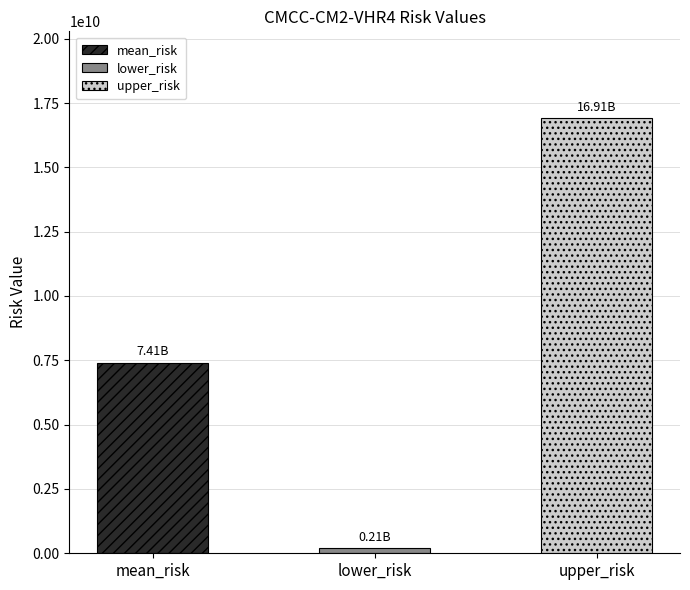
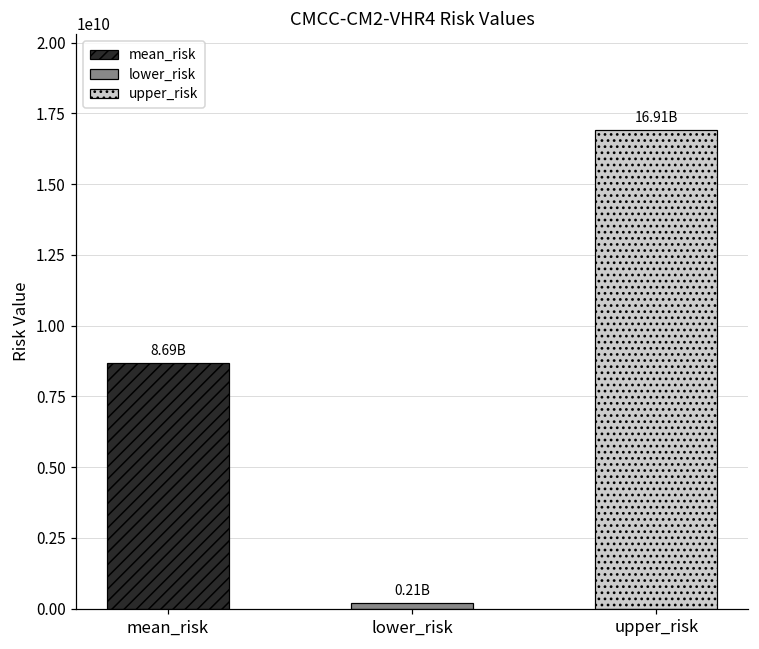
mean_risk: 7.41B -> 8.69B
